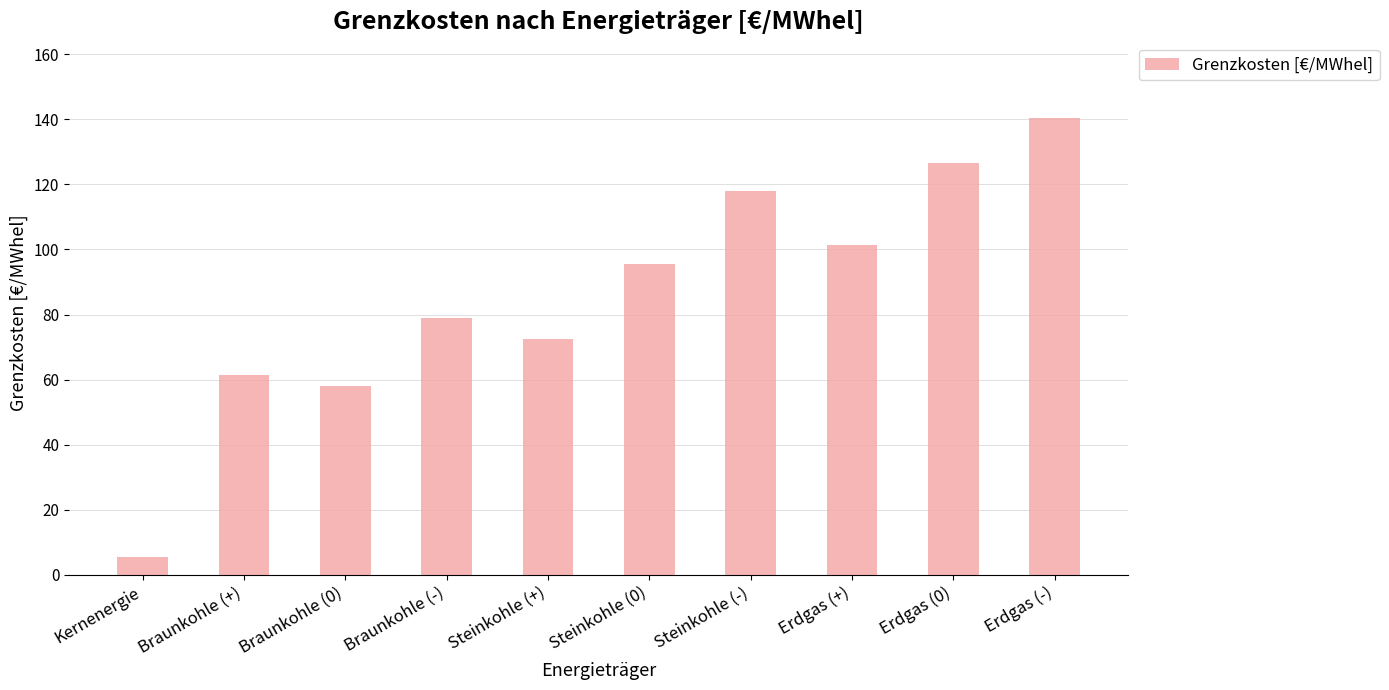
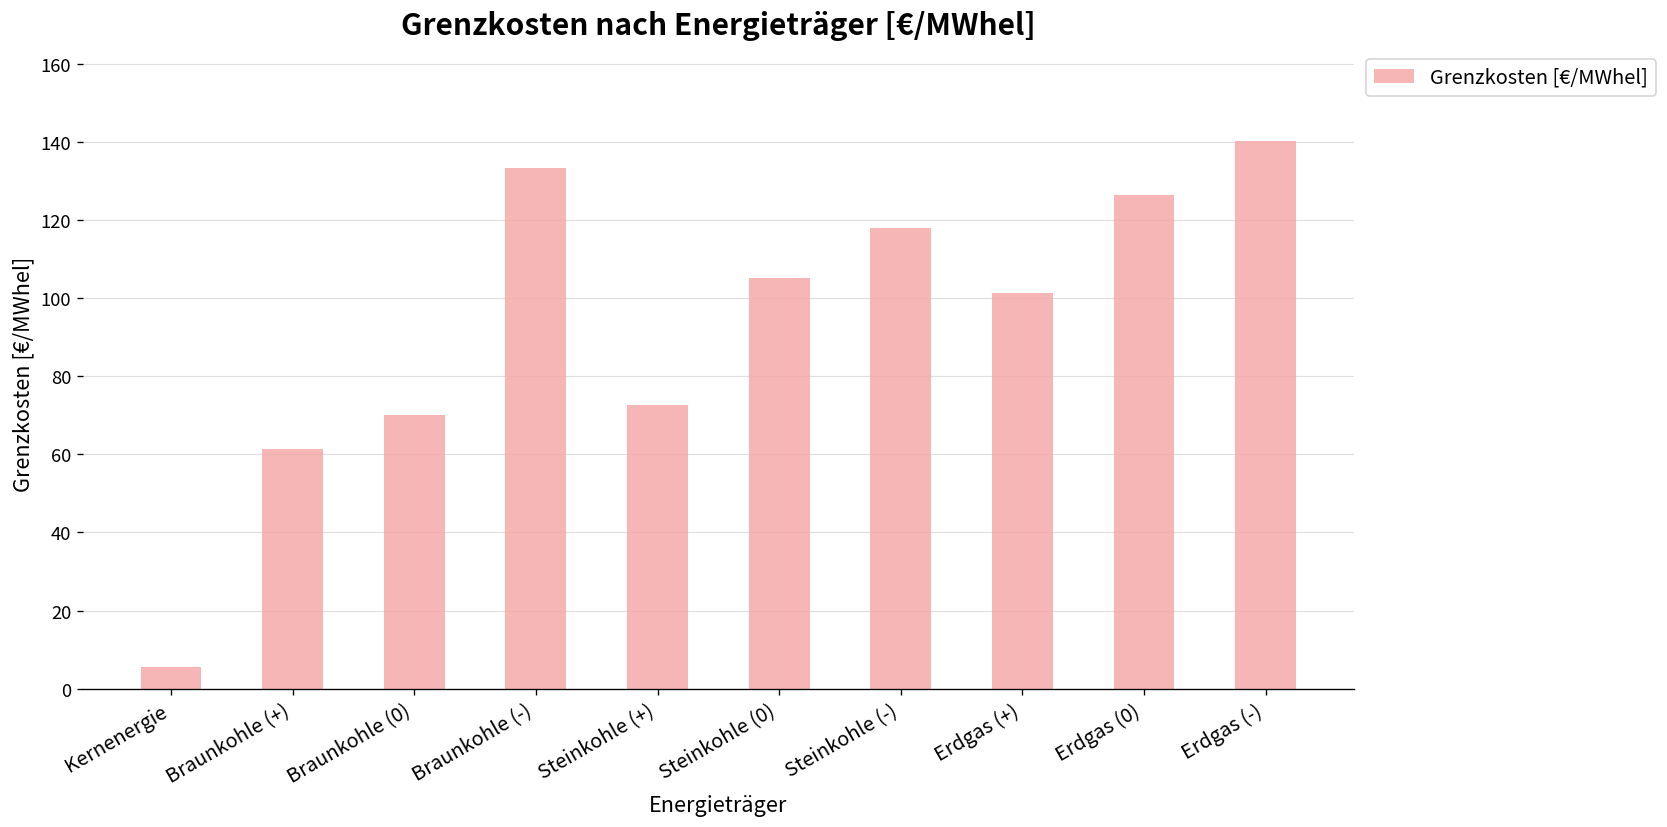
Braunkohle (0): 58 -> 70
Braunkohle (-): 79 -> 133
Steinkohle (0): 95 -> 105
